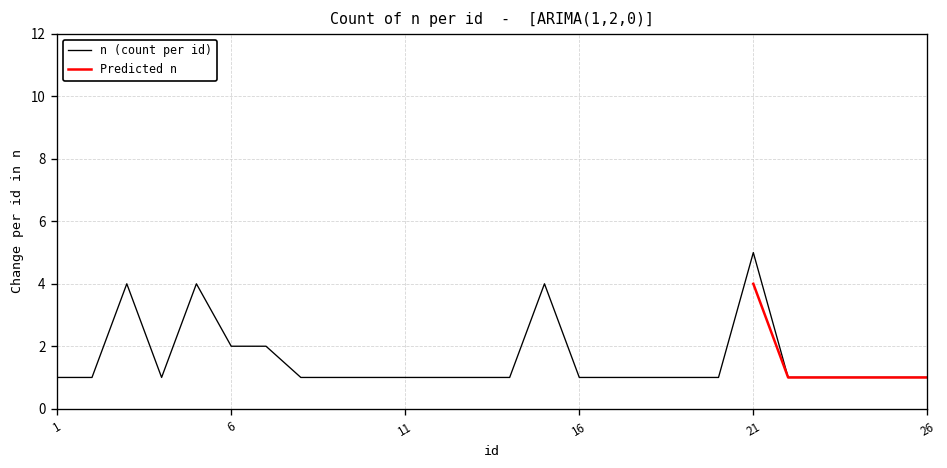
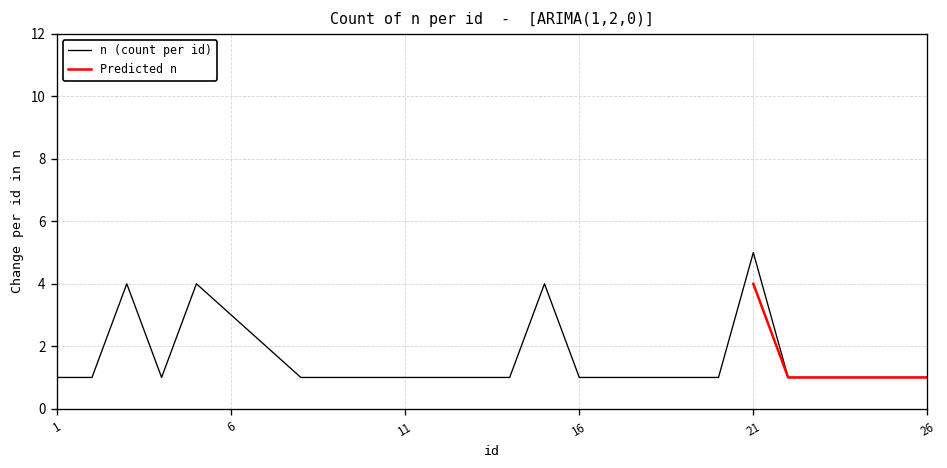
n (count per id), 6: 2 -> 3
